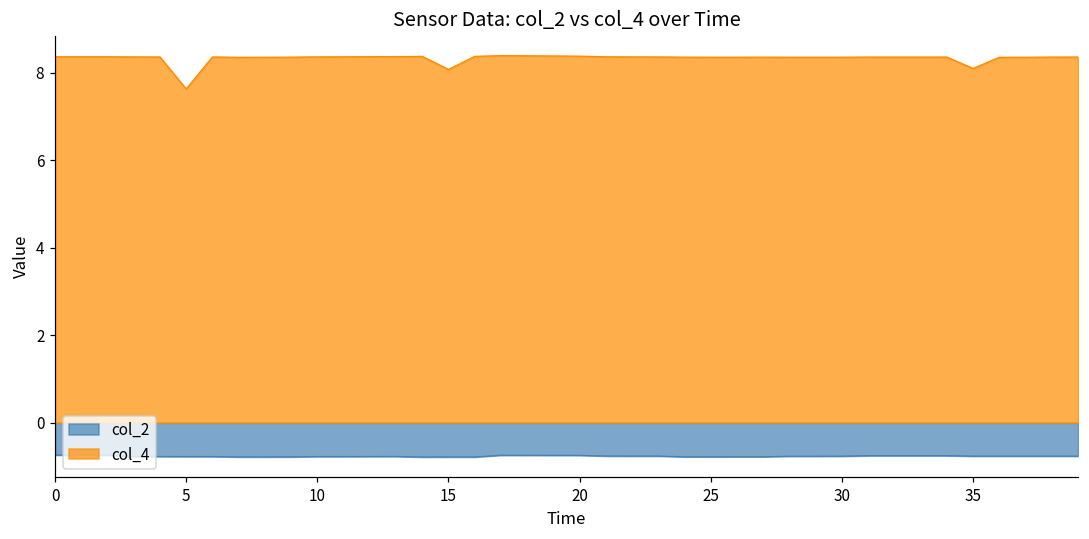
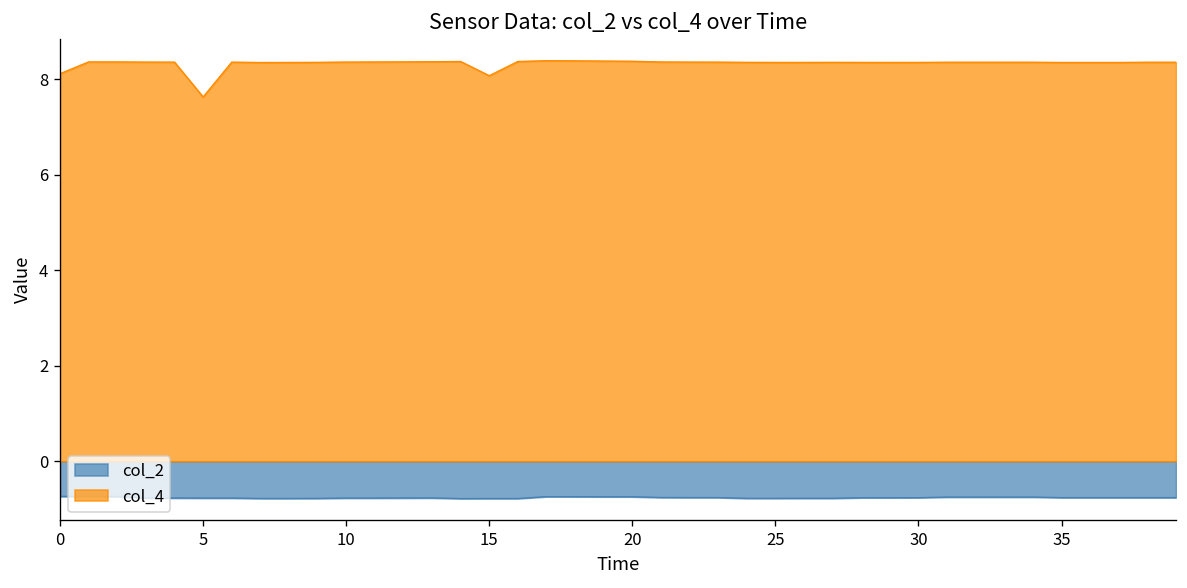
col_4, 0: 8.4 -> 8.1
col_4, 35: 8.1 -> 8.4
